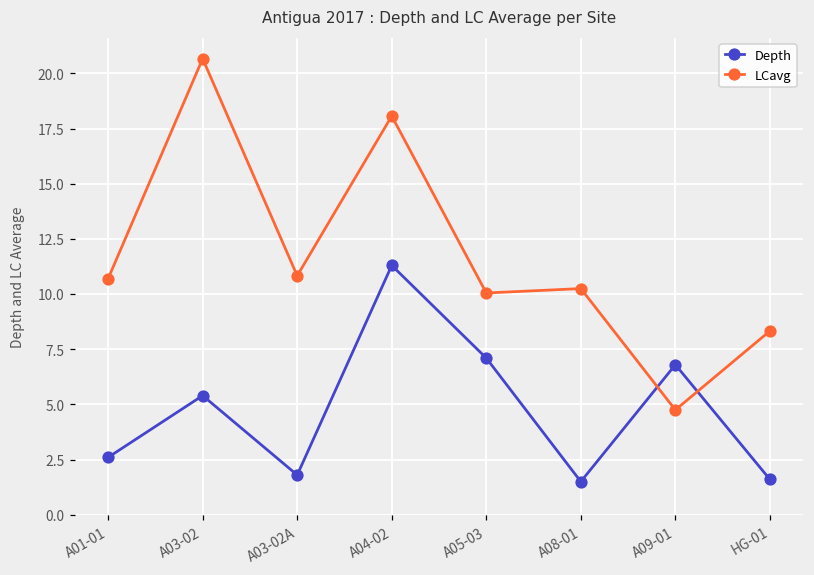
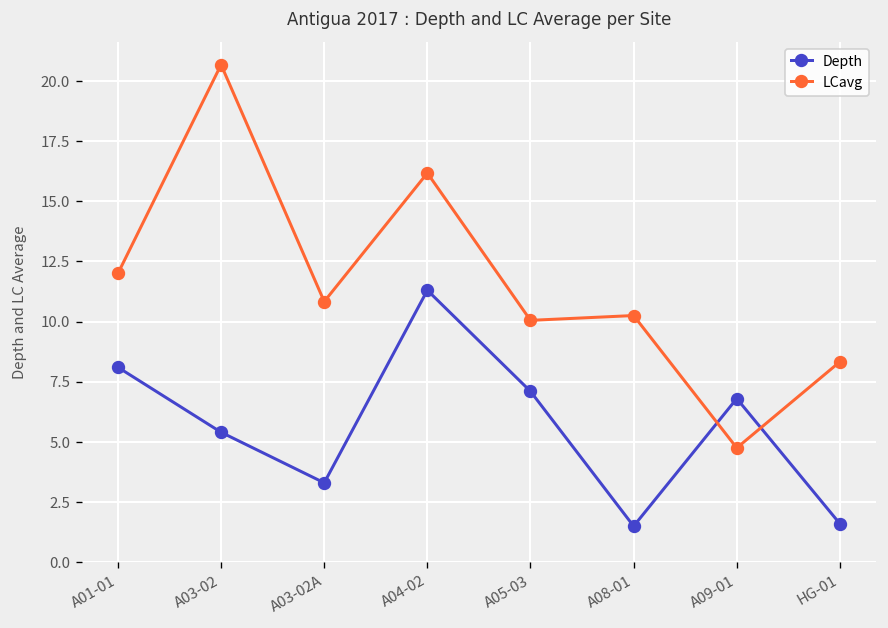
Depth, A01-01: 2.6 -> 8.1
LCavg, A01-01: 10.7 -> 12.0
Depth, A03-02A: 1.8 -> 3.3
LCavg, A04-02: 18.1 -> 16.2
